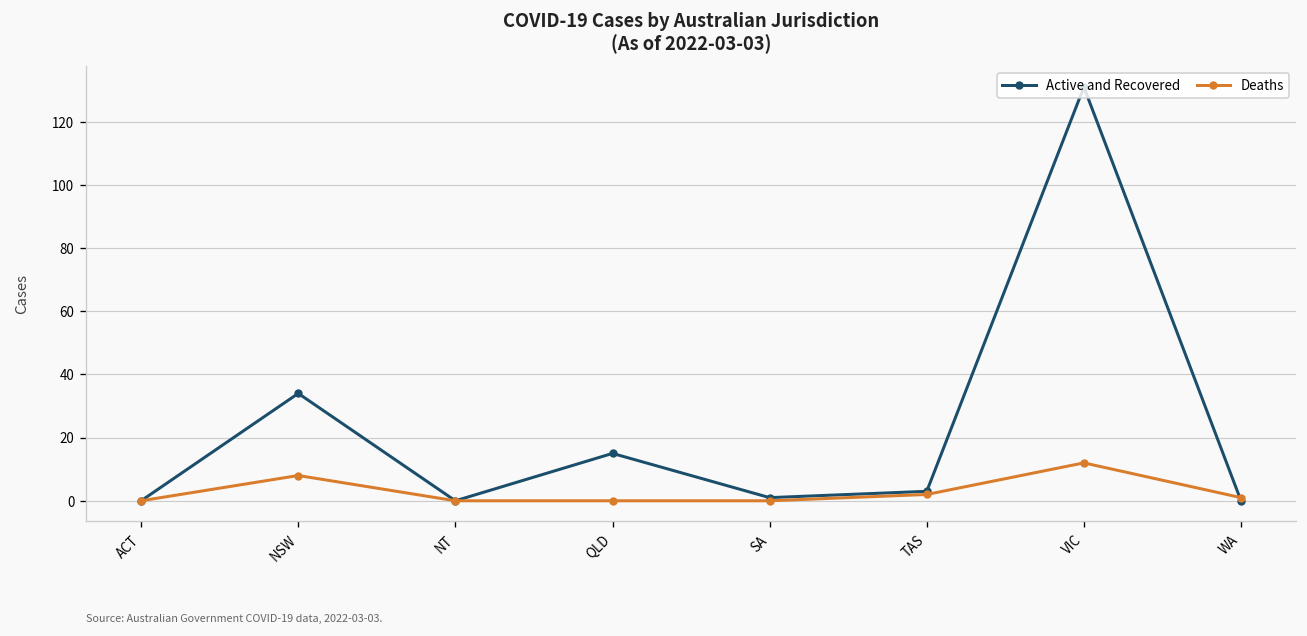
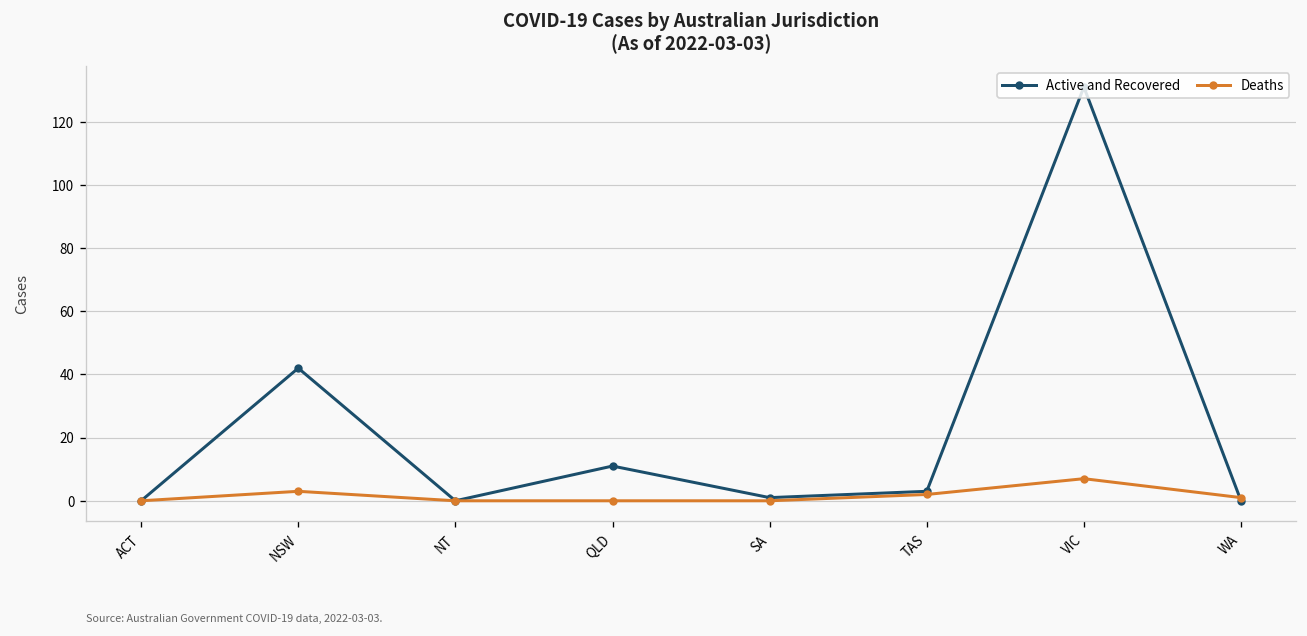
Active and Recovered, NSW: 34 -> 42
Deaths, NSW: 8 -> 3
Active and Recovered, QLD: 15 -> 11
Deaths, VIC: 12 -> 7
